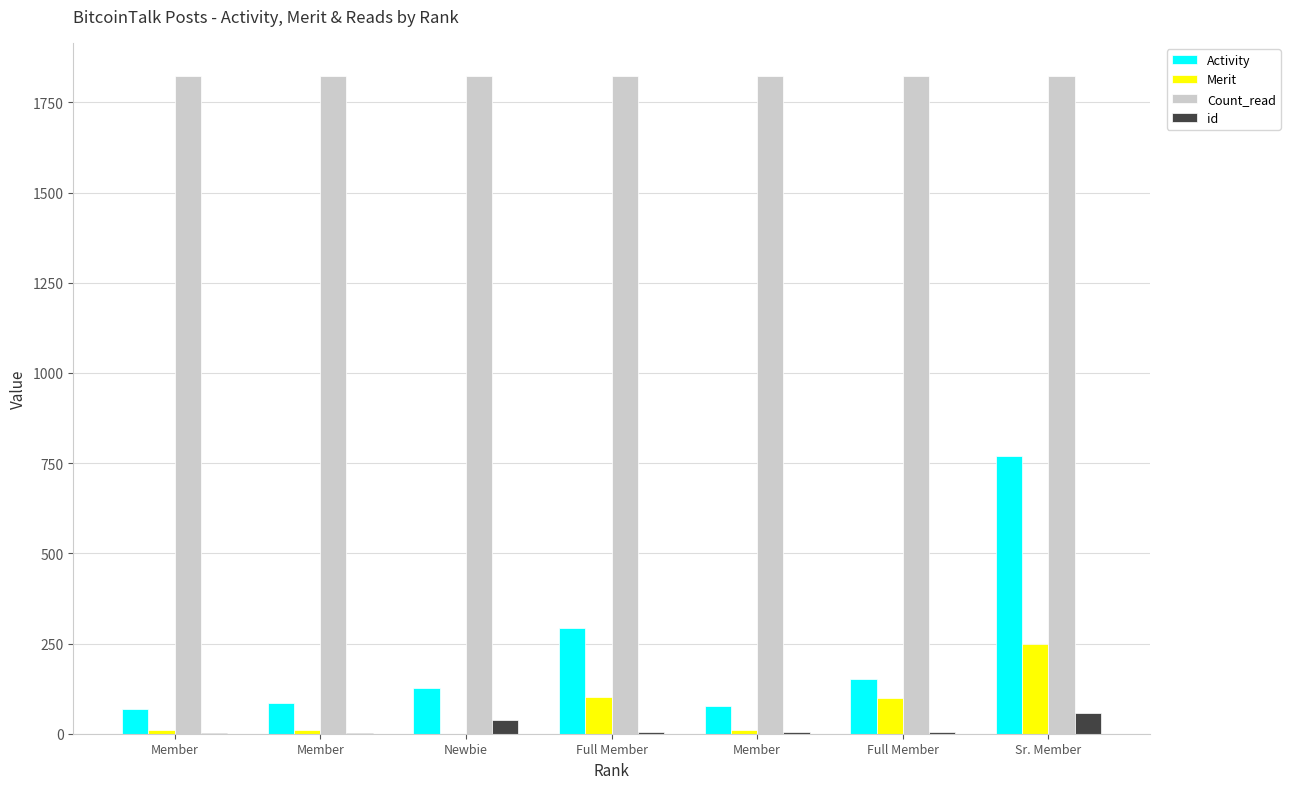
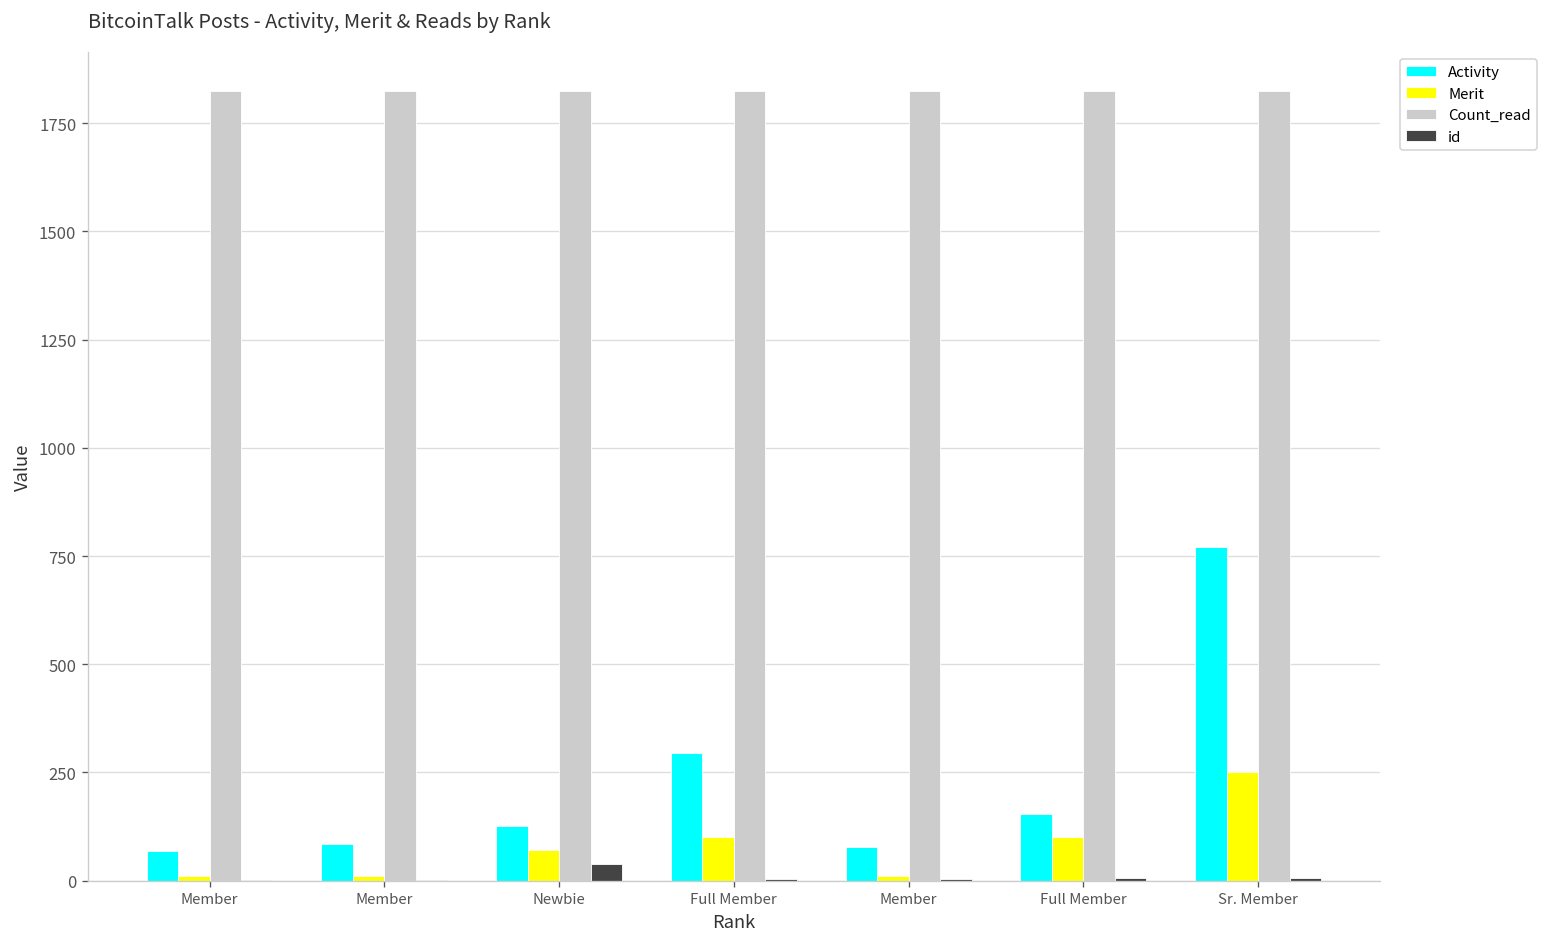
Merit, Newbie: 0 -> 70
id, Sr. Member: 60 -> 10
